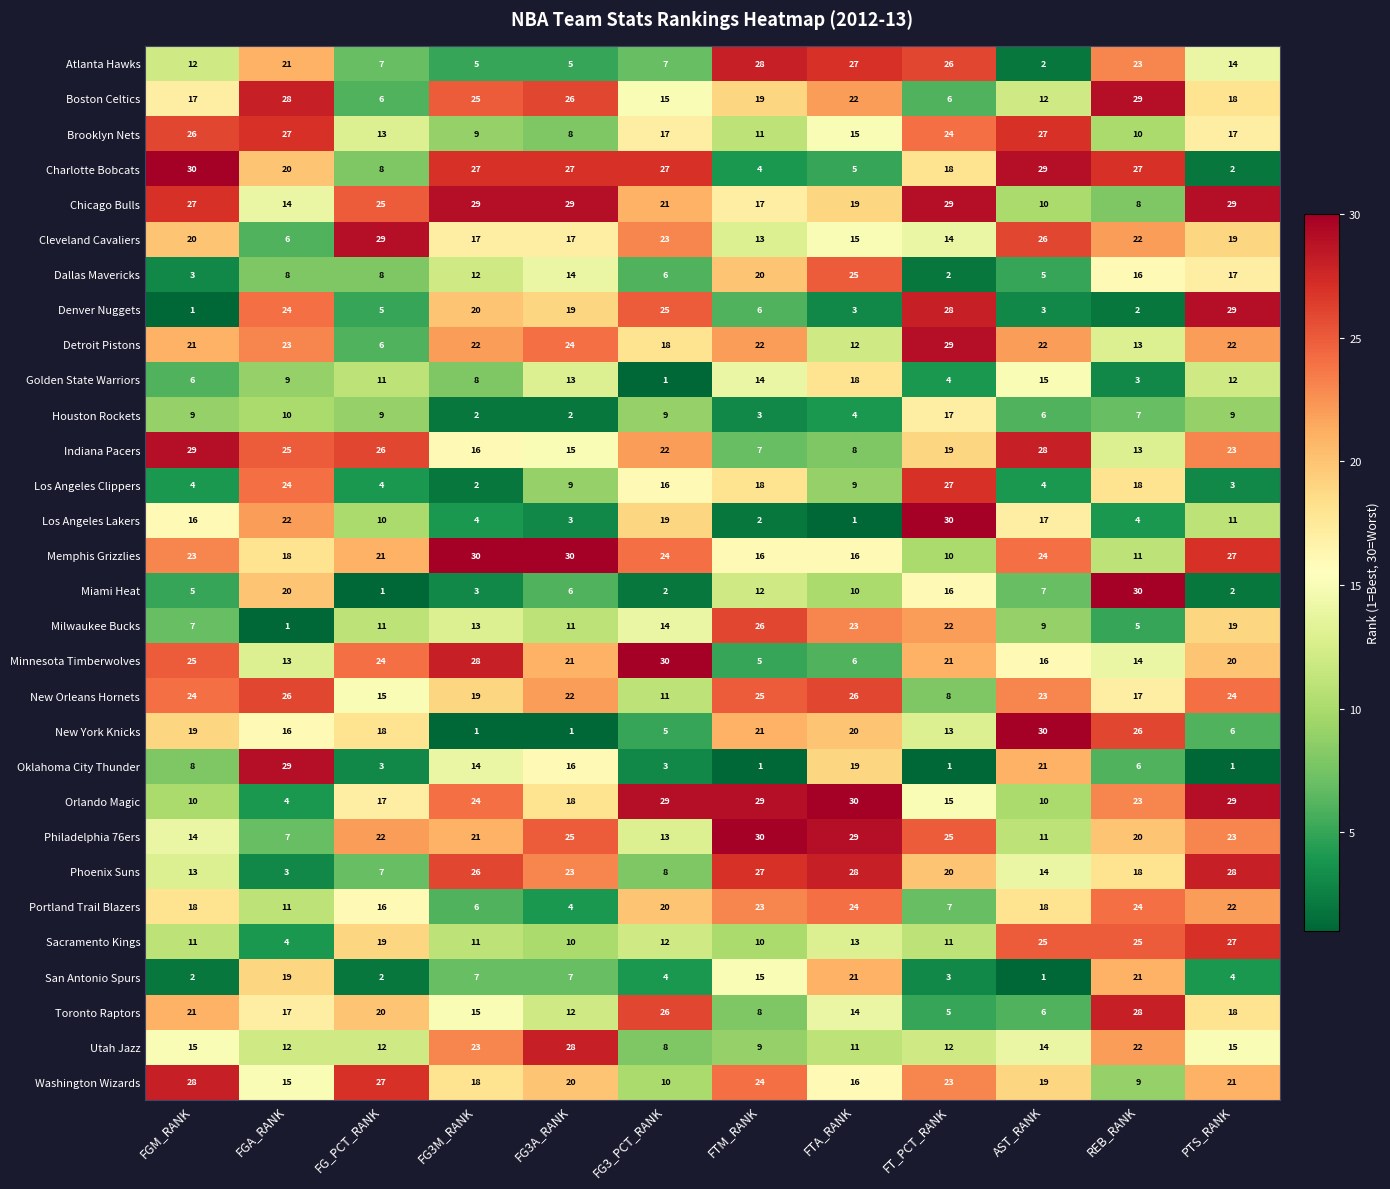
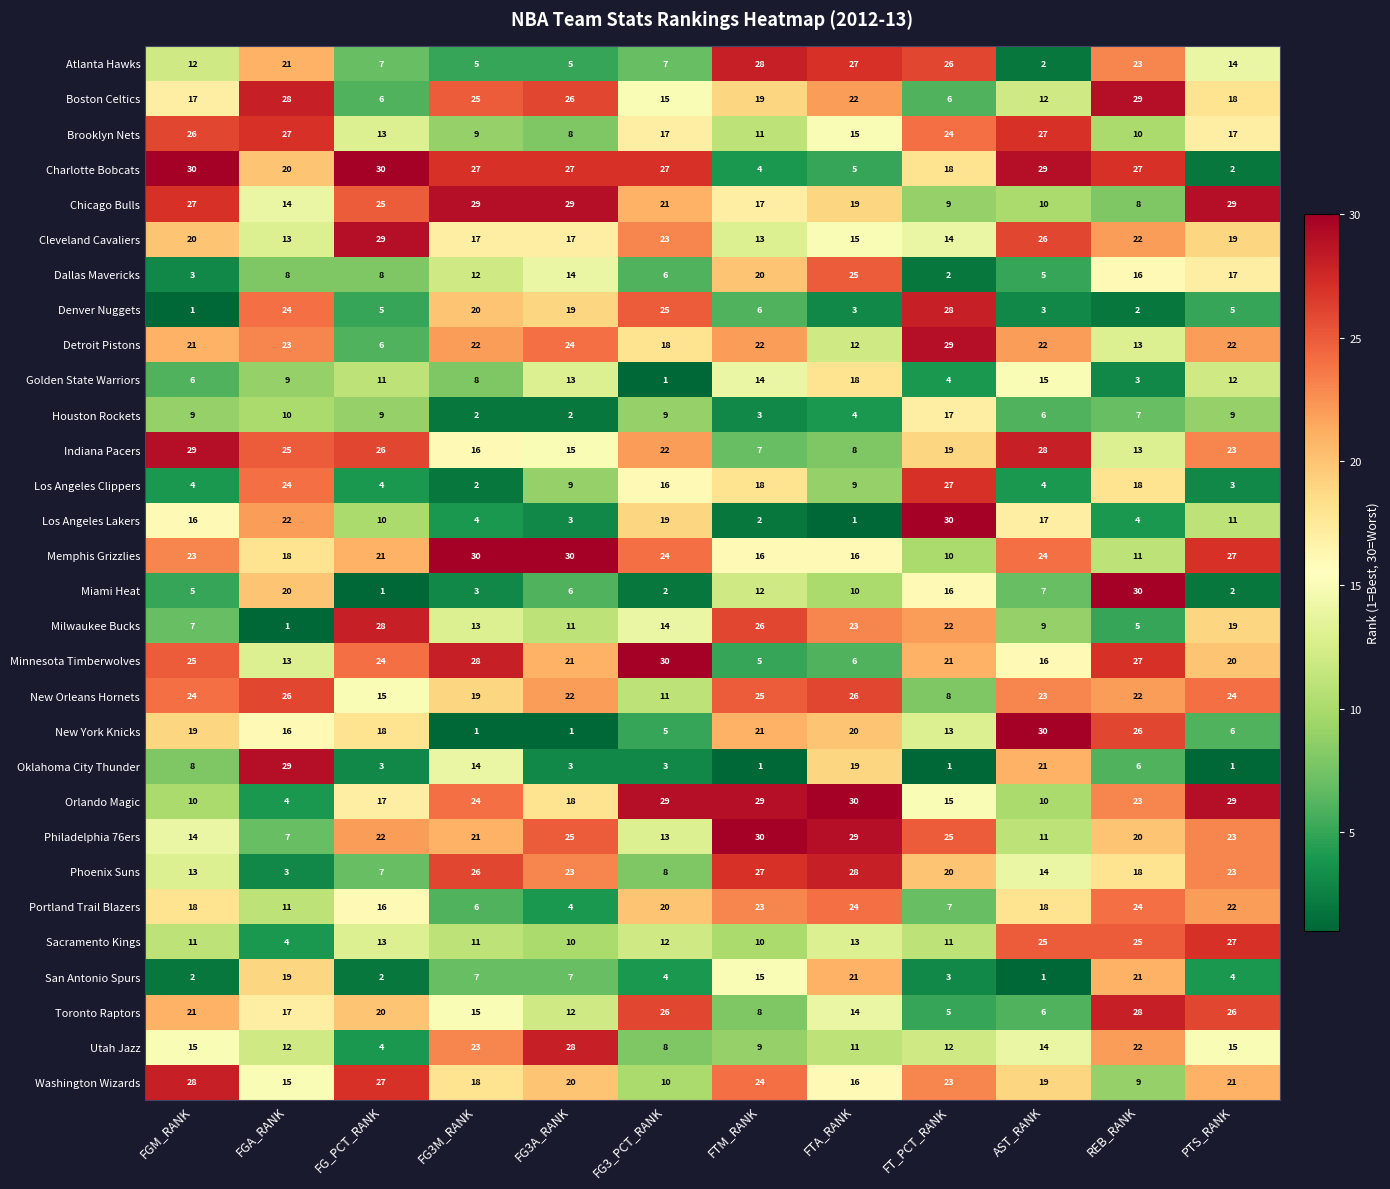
Charlotte Bobcats, FG_PCT_RANK: 8 -> 30
Chicago Bulls, FT_PCT_RANK: 29 -> 9
Cleveland Cavaliers, FGA_RANK: 6 -> 13
Denver Nuggets, PTS_RANK: 29 -> 5
Milwaukee Bucks, FG_PCT_RANK: 11 -> 28
Minnesota Timberwolves, REB_RANK: 14 -> 27
New Orleans Hornets, REB_RANK: 17 -> 22
Oklahoma City Thunder, FG3A_RANK: 16 -> 3
Phoenix Suns, PTS_RANK: 28 -> 23
Sacramento Kings, FG_PCT_RANK: 19 -> 13
Toronto Raptors, PTS_RANK: 18 -> 26
Utah Jazz, FG_PCT_RANK: 12 -> 4
